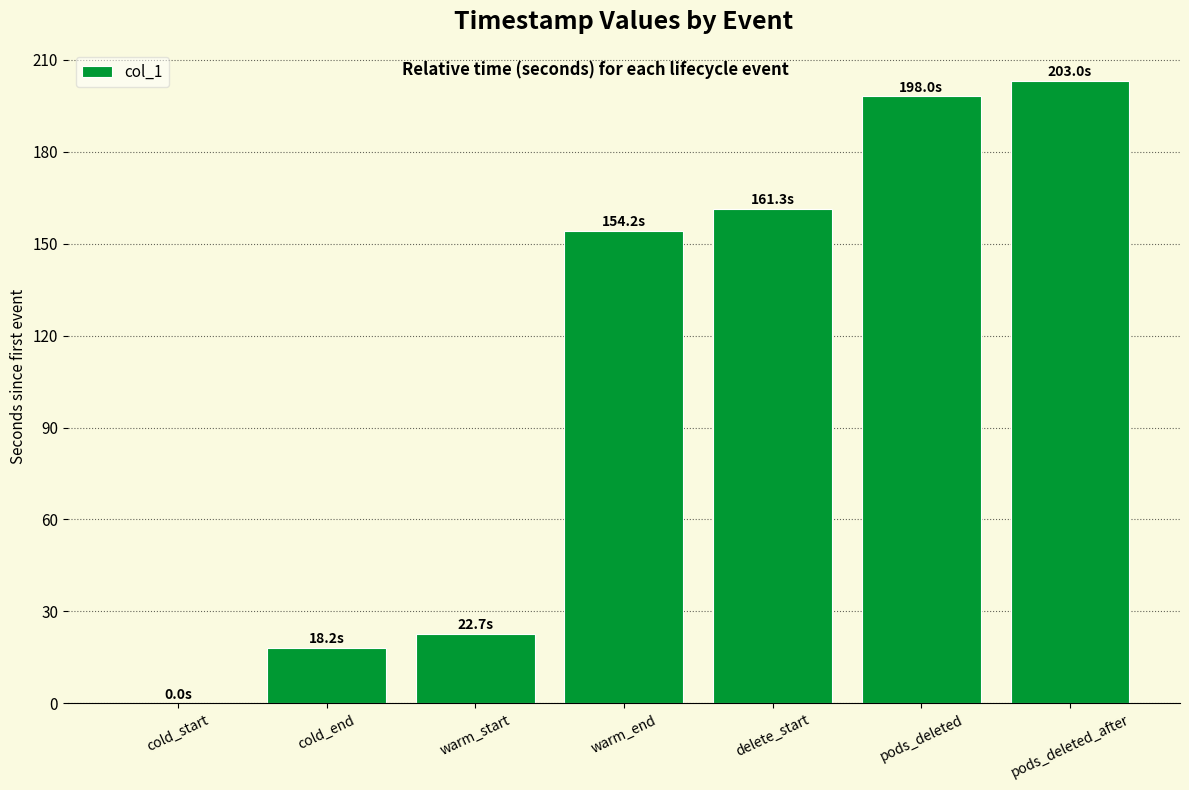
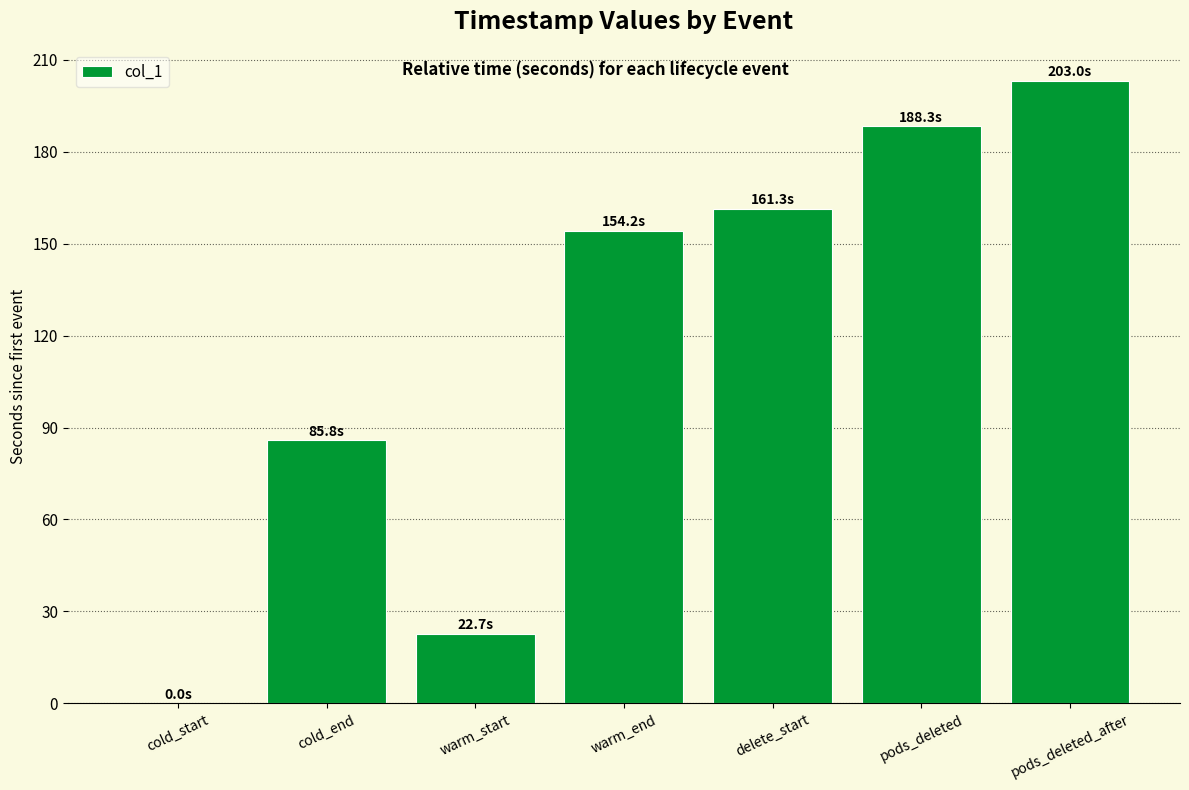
cold_end: 18.2s -> 85.8s
pods_deleted: 198.0s -> 188.3s
